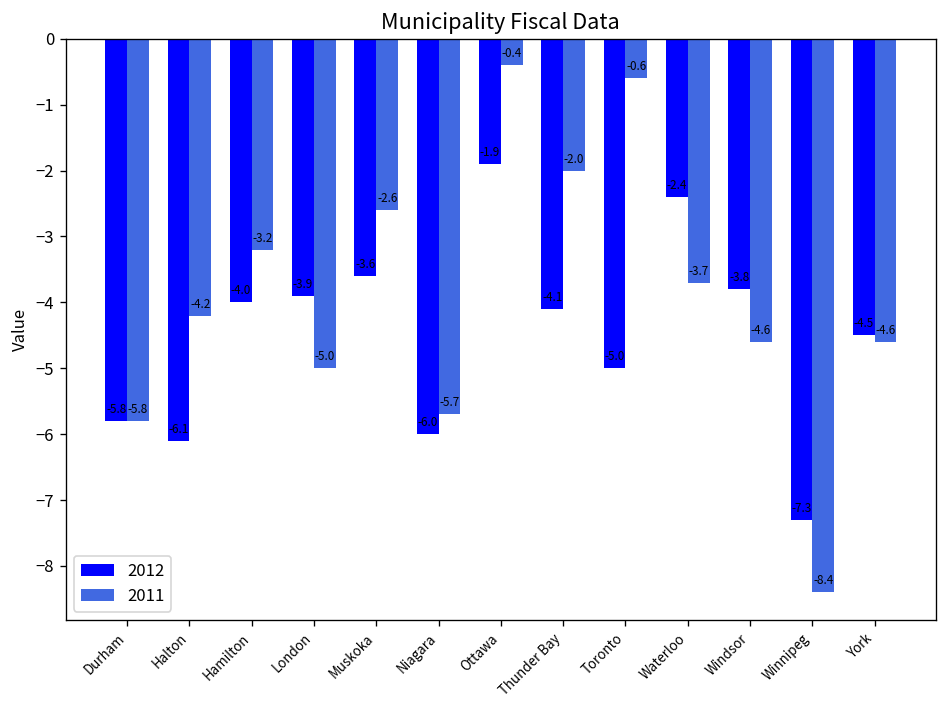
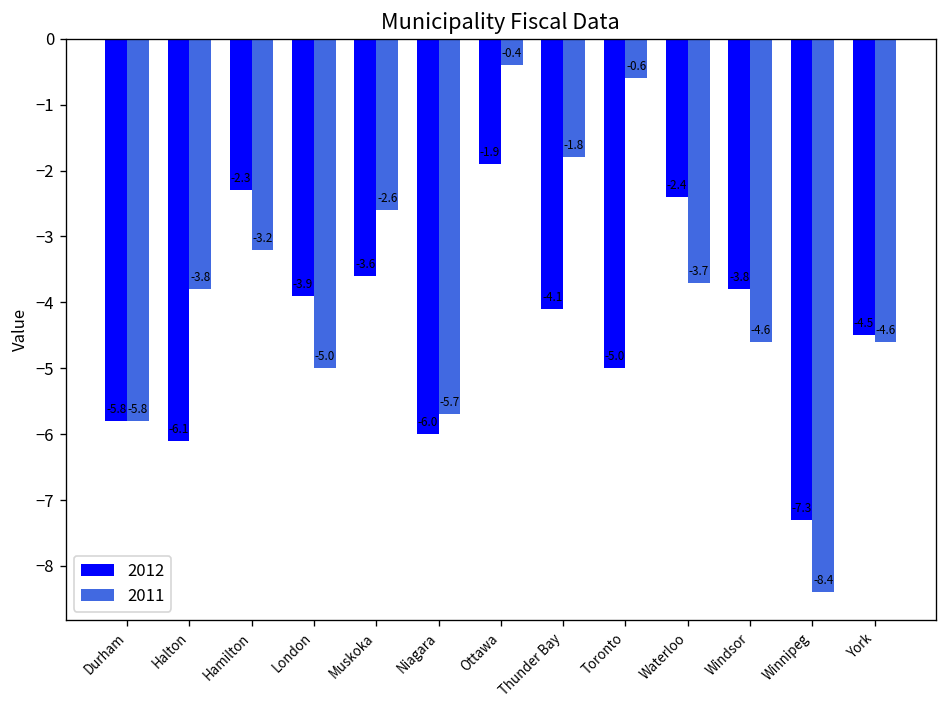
2011, Halton: -4.2 -> -3.8
2012, Hamilton: -4.0 -> -2.3
2011, Thunder Bay: -2.0 -> -1.8
